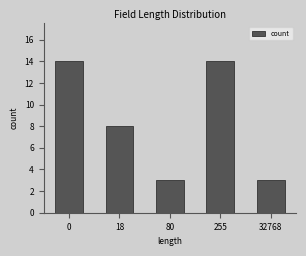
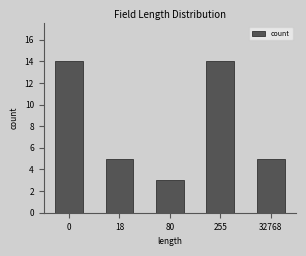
18: 8 -> 5
32768: 3 -> 5
